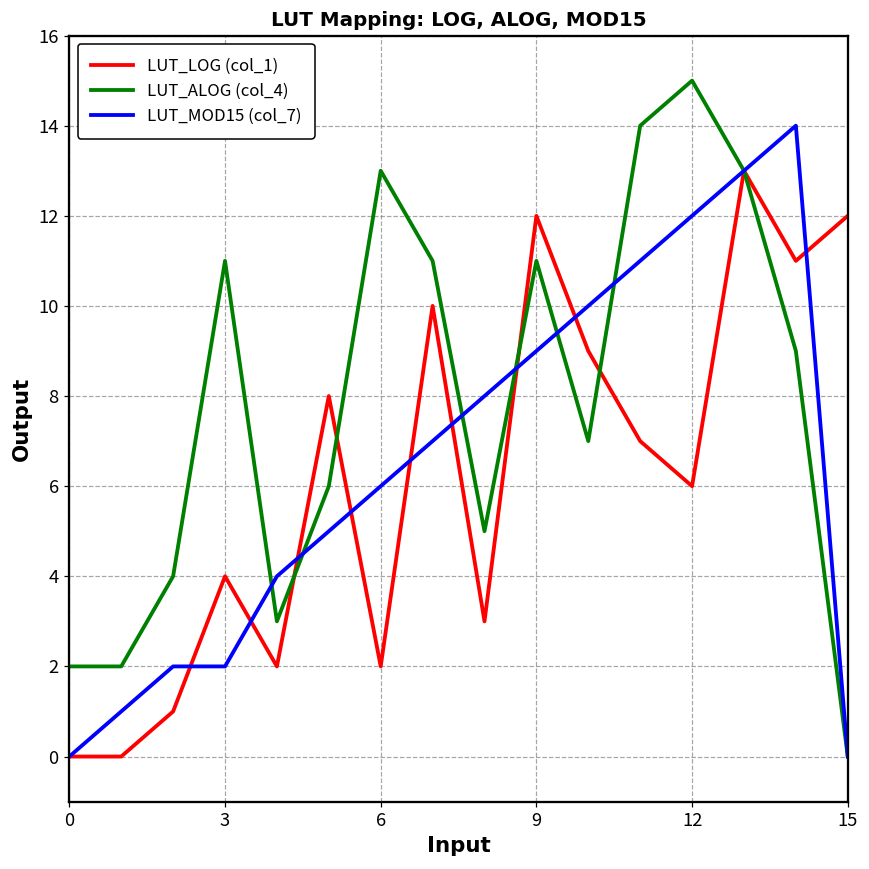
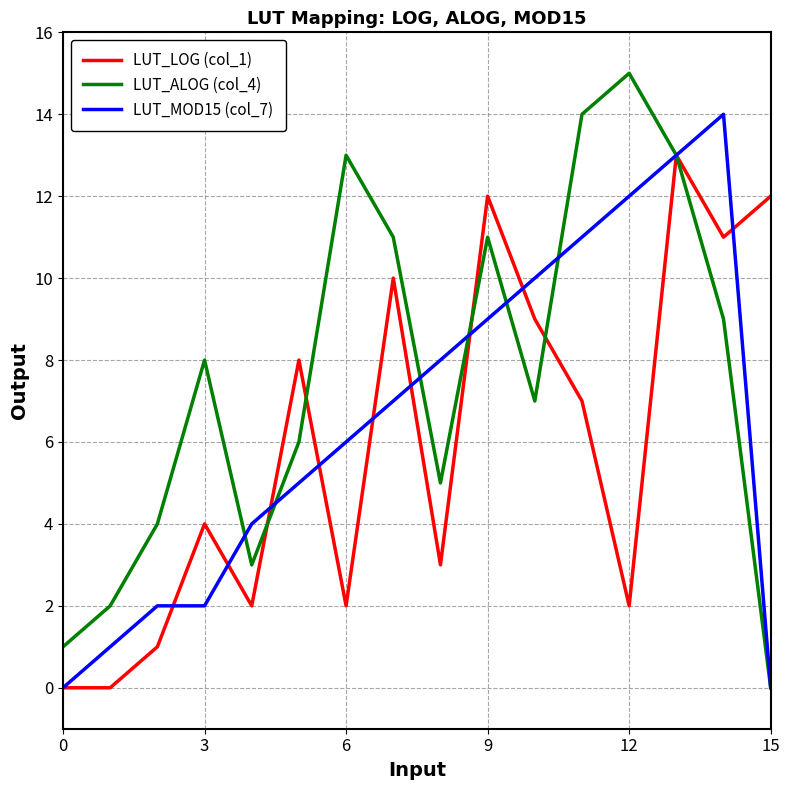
LUT_ALOG (col_4), 0: 2 -> 1
LUT_ALOG (col_4), 3: 11 -> 8
LUT_LOG (col_1), 12: 6 -> 2
